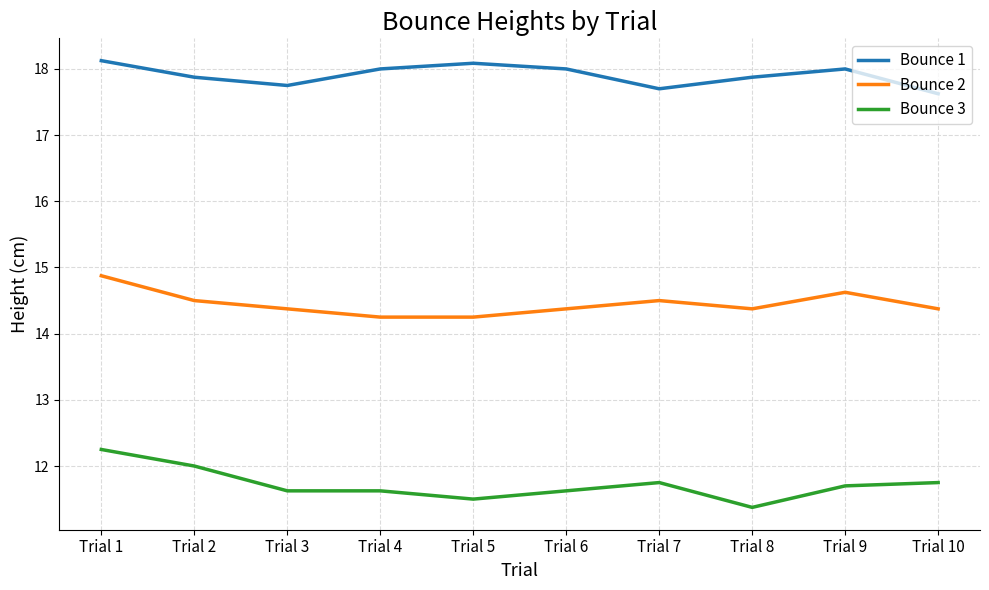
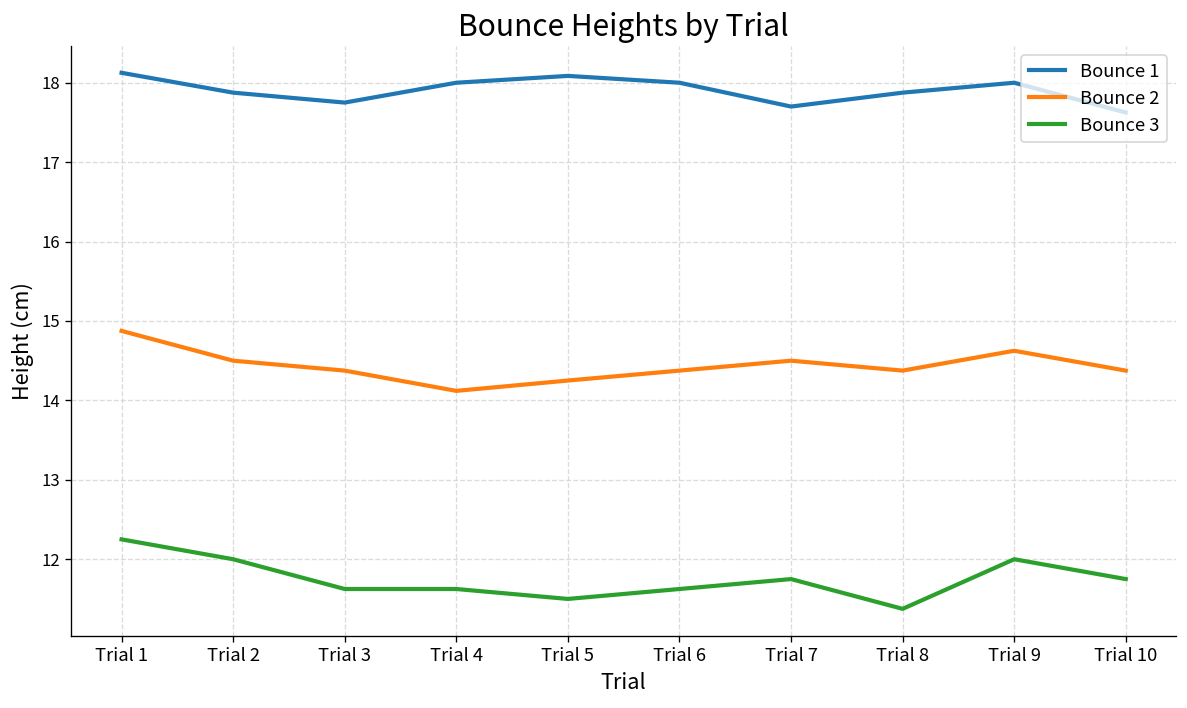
Bounce 2, Trial 4: 14.3 -> 14.1
Bounce 3, Trial 9: 11.7 -> 12.0
